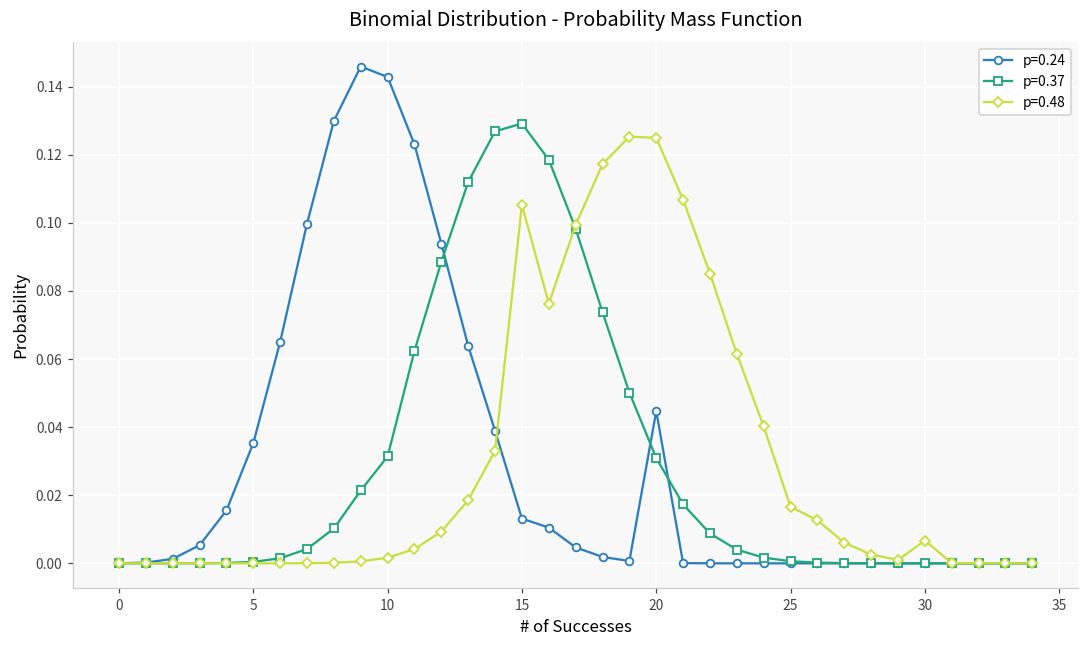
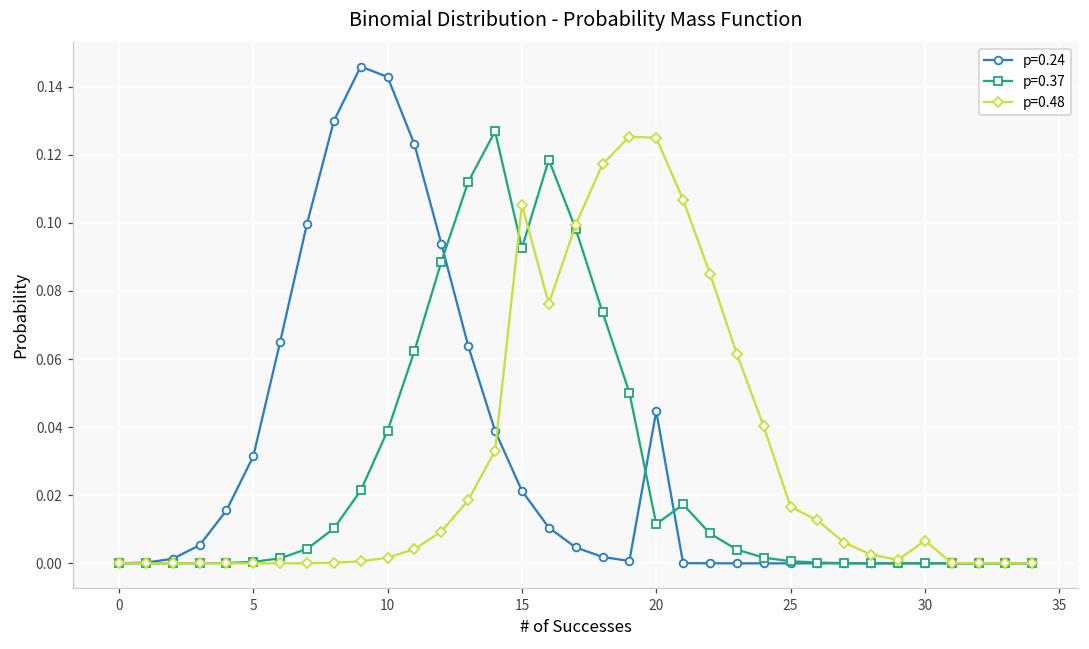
p=0.24, 5: 0.035 -> 0.031
p=0.37, 10: 0.031 -> 0.039
p=0.24, 15: 0.013 -> 0.021
p=0.37, 15: 0.129 -> 0.093
p=0.37, 20: 0.031 -> 0.012
